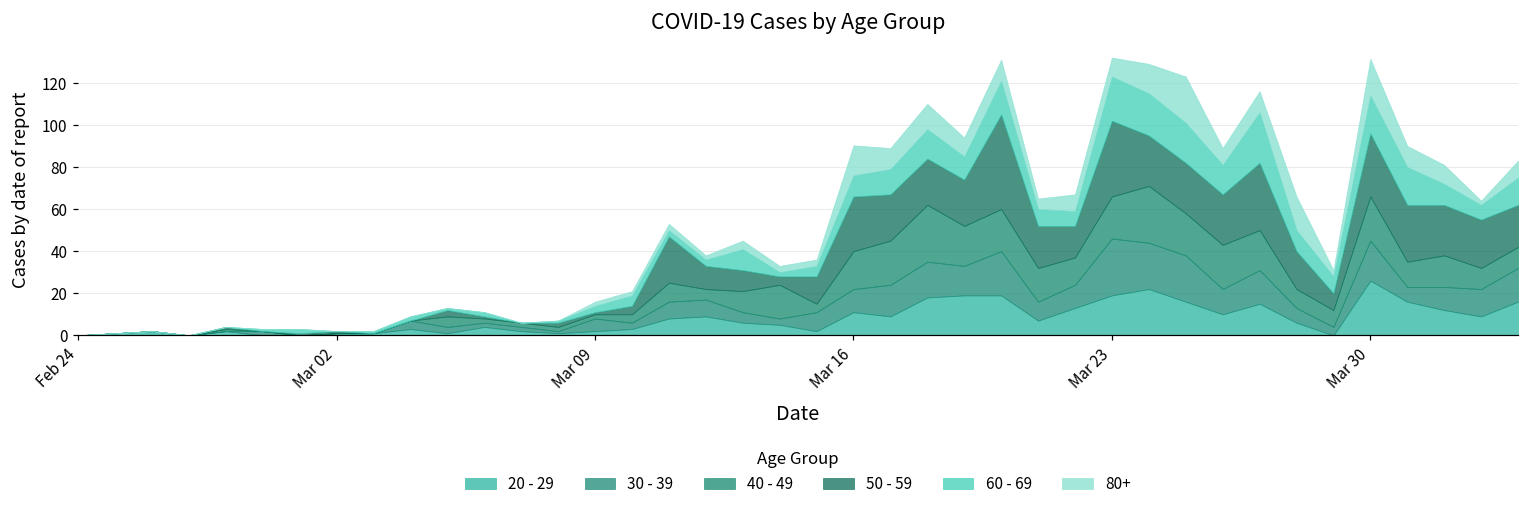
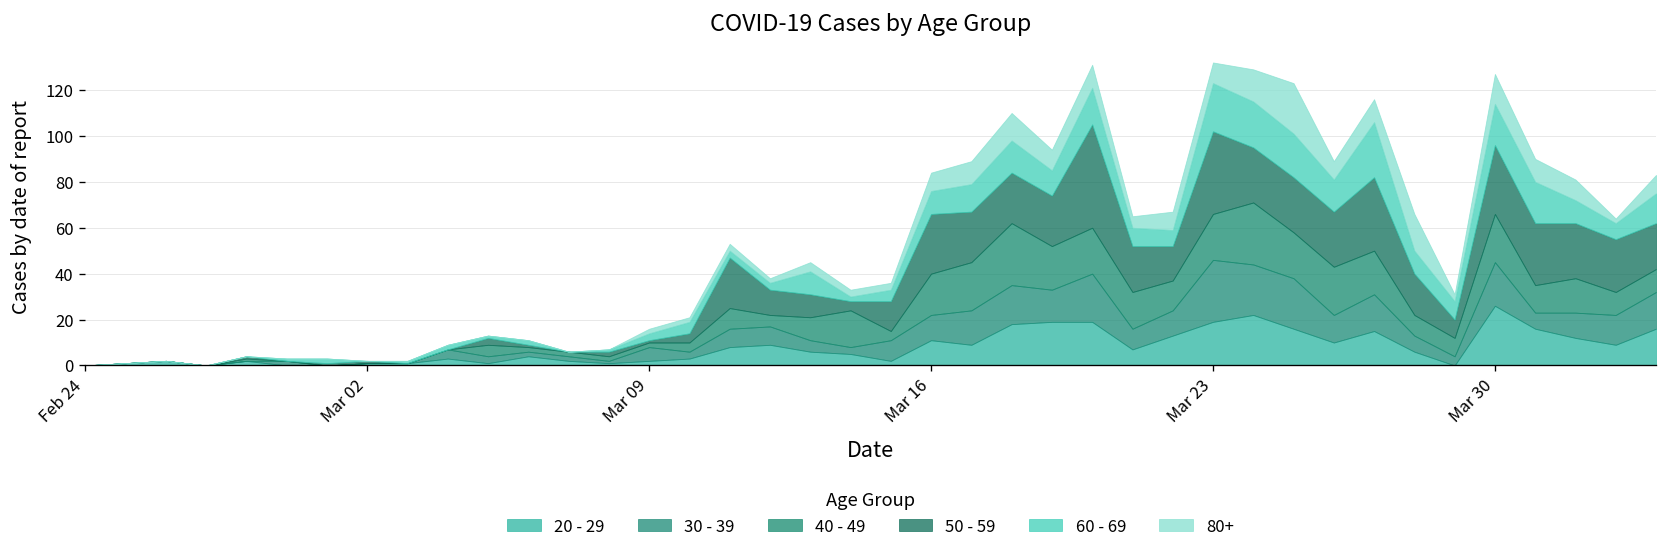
80+, Mar 16: 14 -> 8
80+, Mar 30: 17 -> 13
